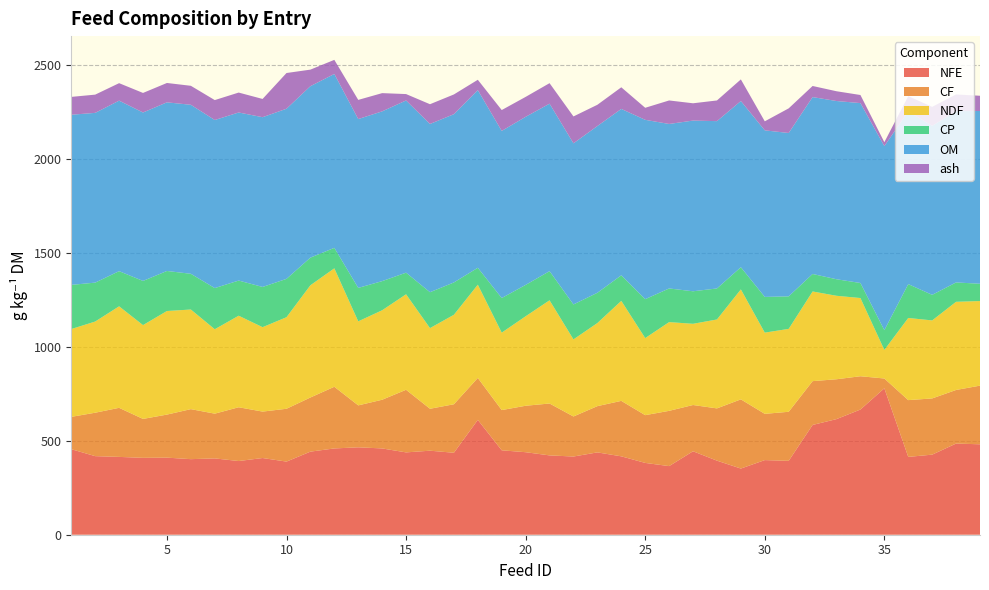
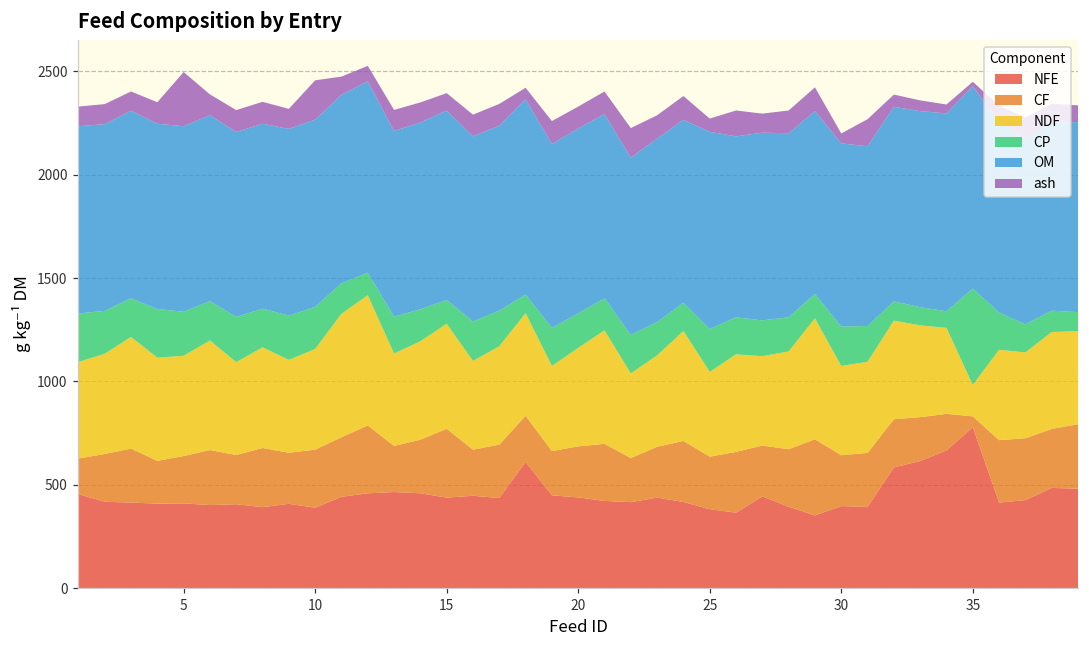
NDF, 5: 550 -> 490
ash, 5: 100 -> 260
ash, 15: 30 -> 80
CP, 35: 110 -> 470
